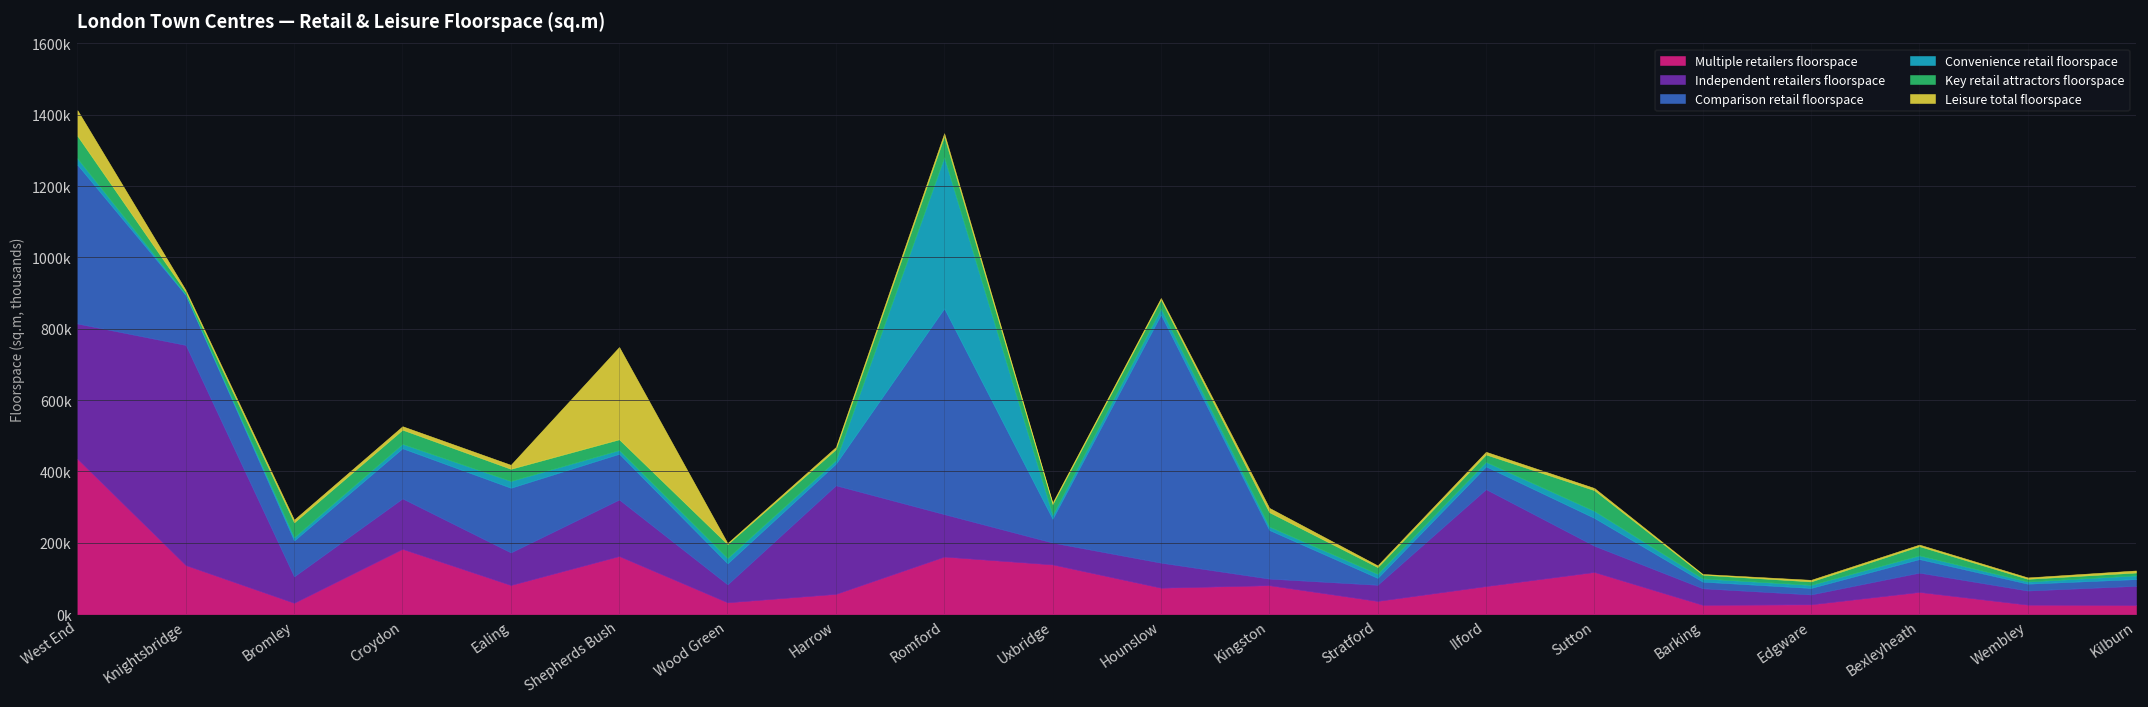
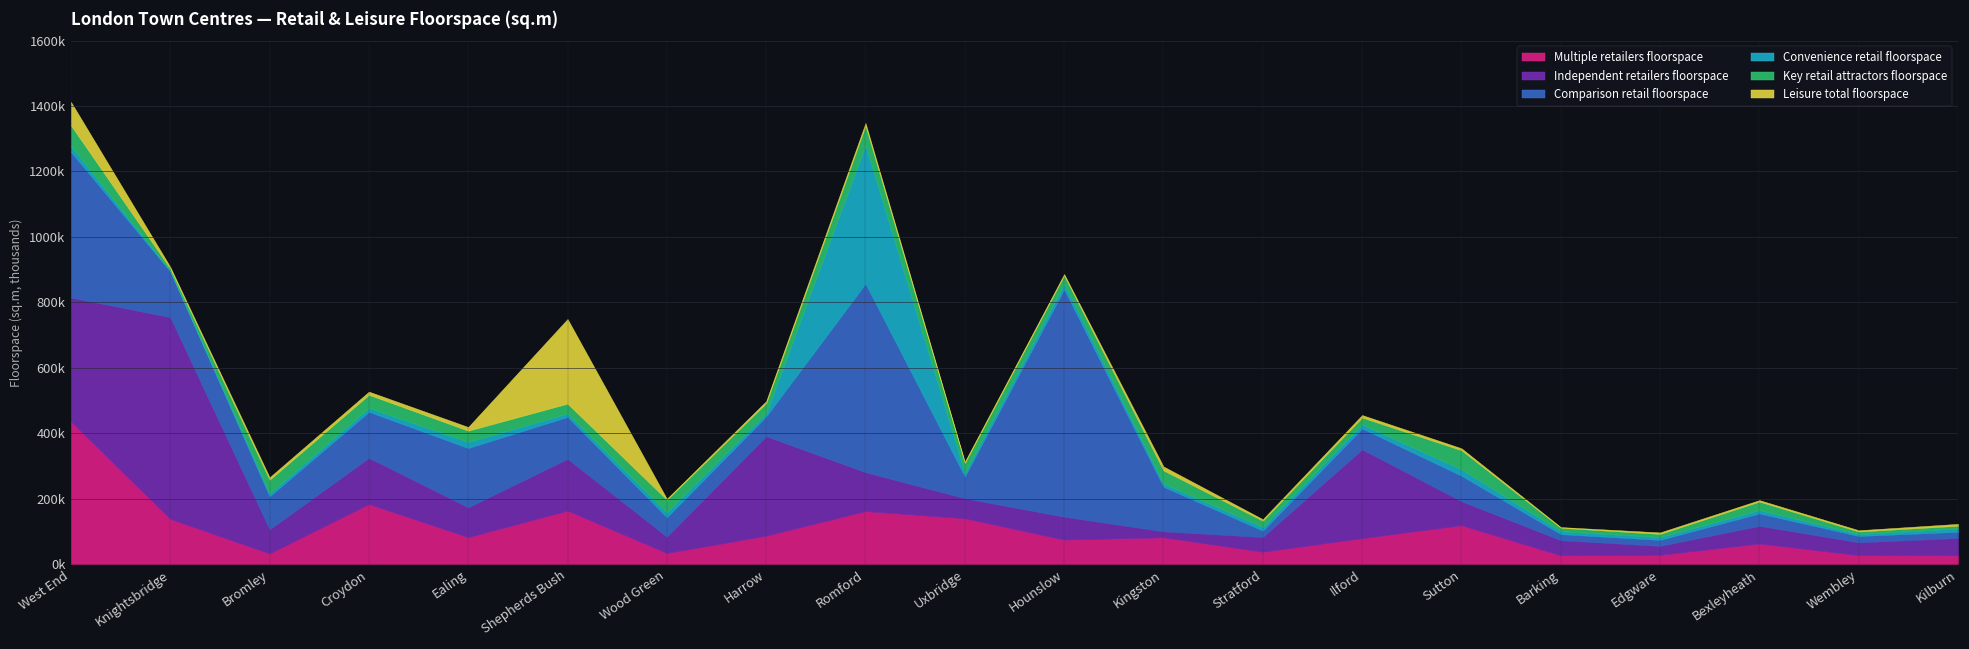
Multiple retailers floorspace, Harrow: 60000 -> 90000
